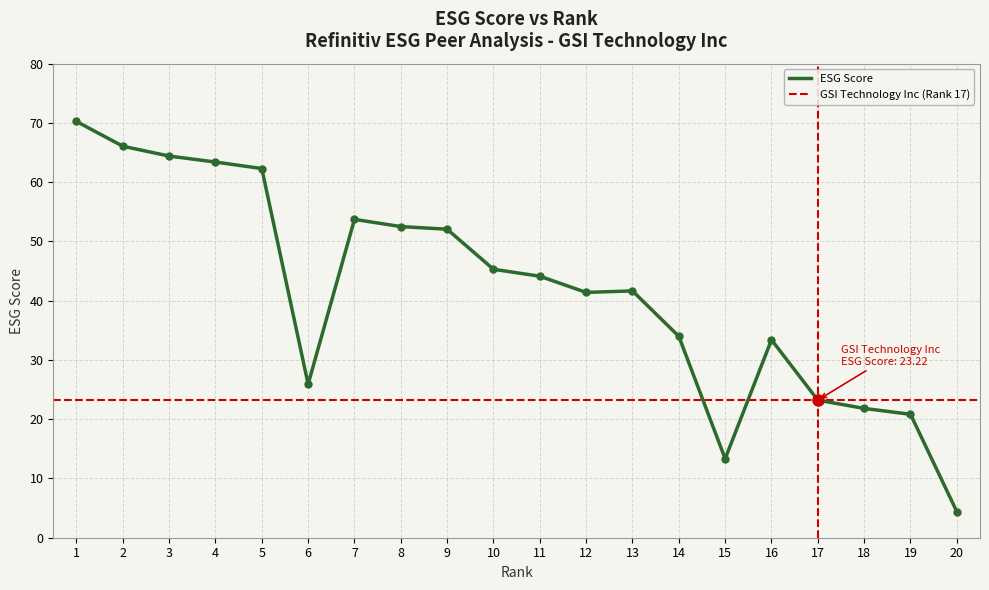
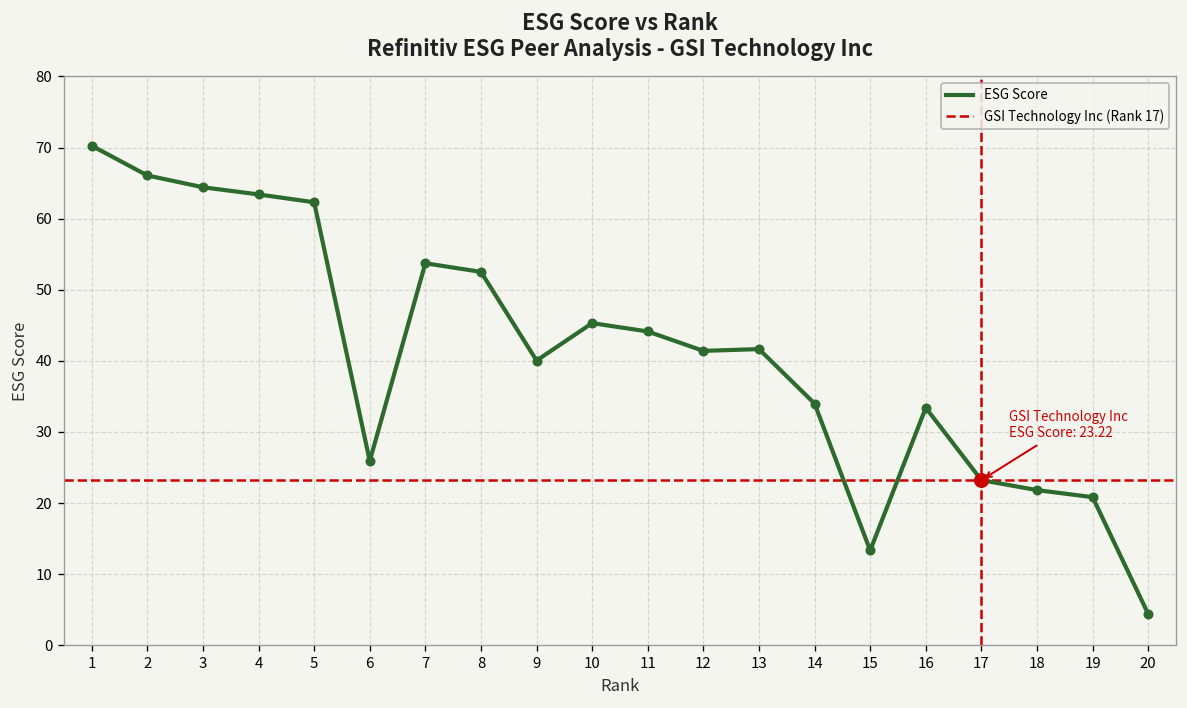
ESG Score, 9: 52 -> 40
